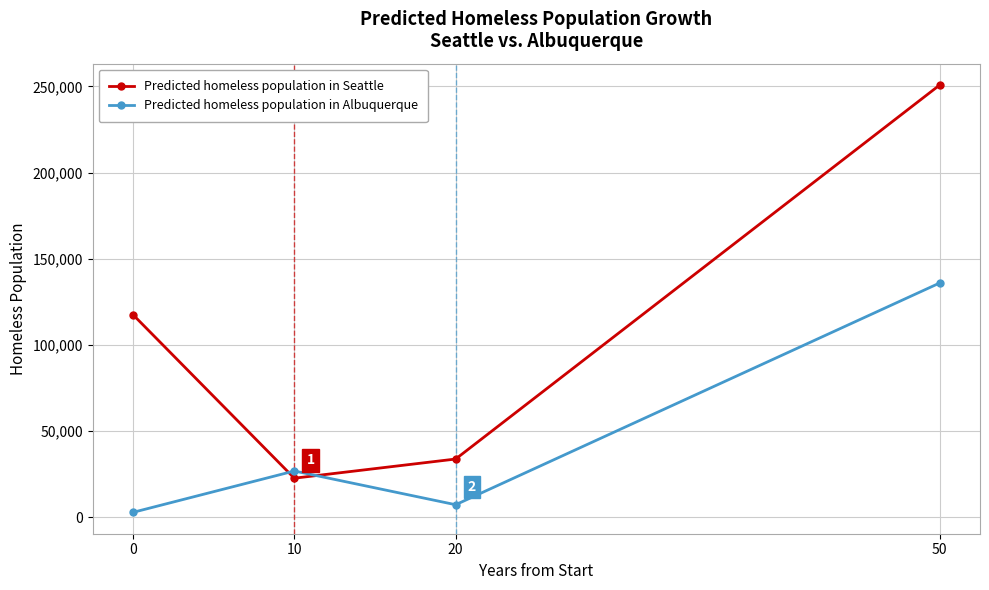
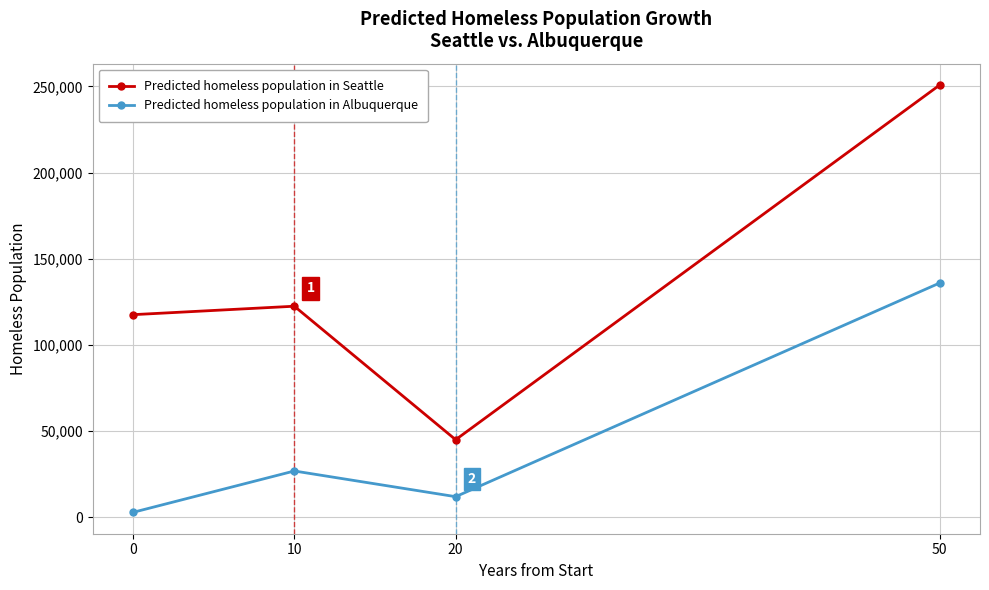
Predicted homeless population in Seattle, 10: 23,000 -> 122,000
Predicted homeless population in Seattle, 20: 34,000 -> 45,000
Predicted homeless population in Albuquerque, 20: 7,000 -> 12,000
